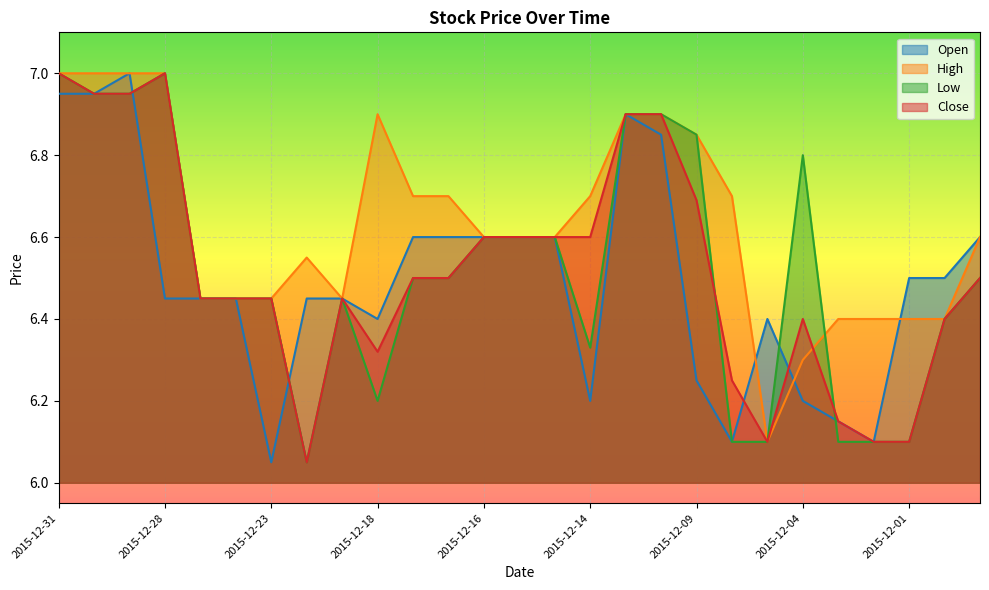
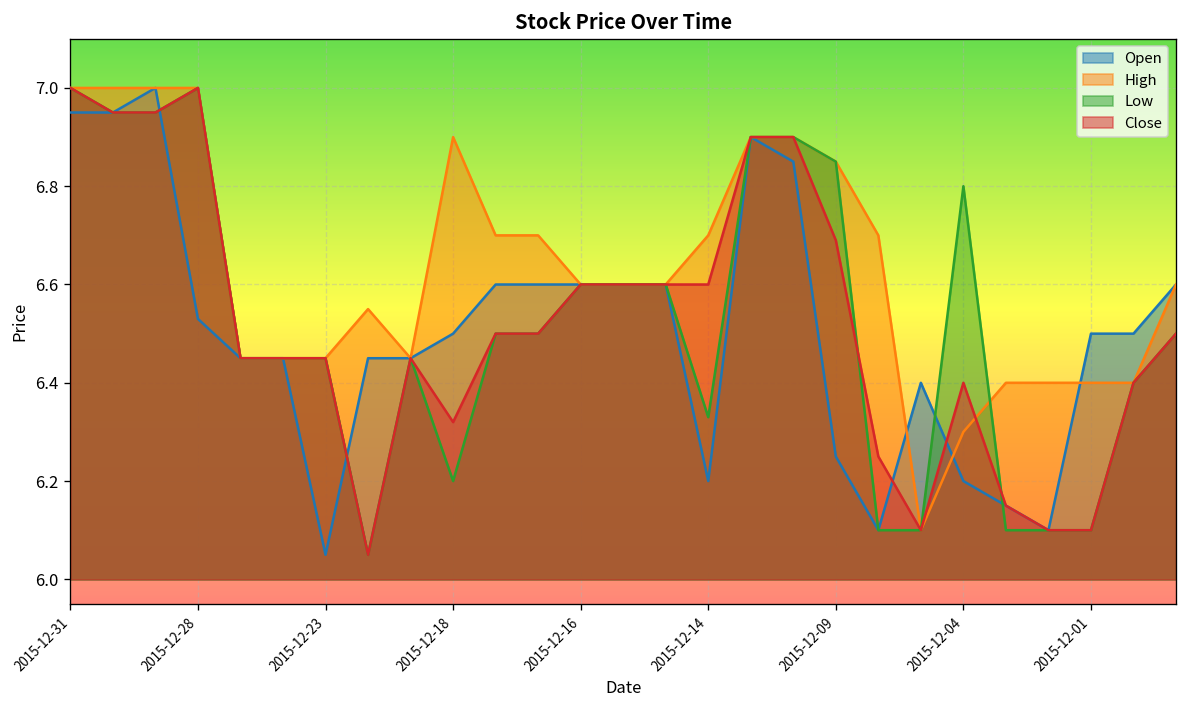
Open, 2015-12-28: 6.45 -> 6.53
Open, 2015-12-18: 6.4 -> 6.5
